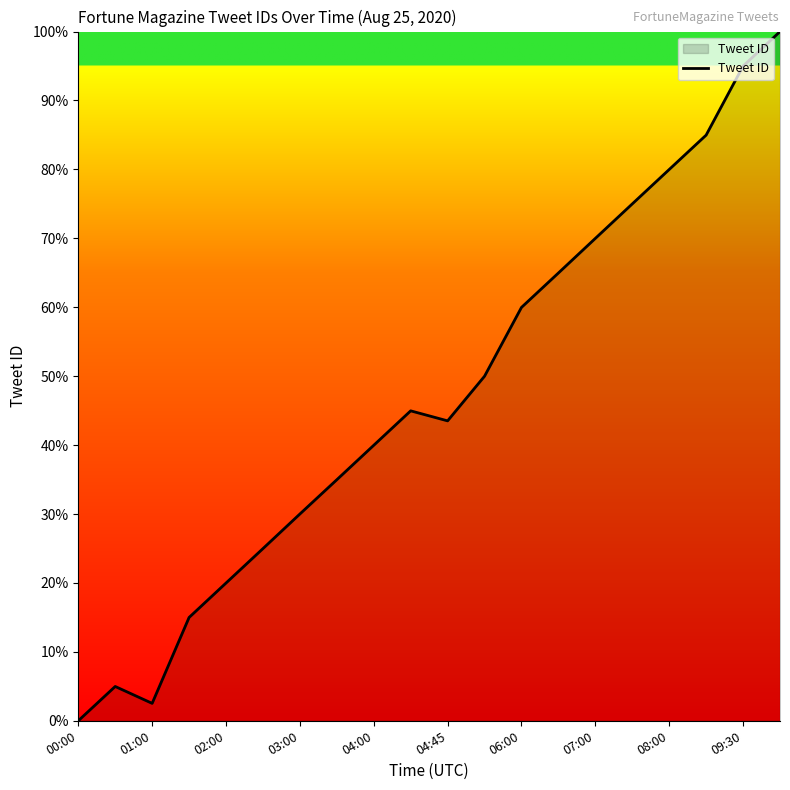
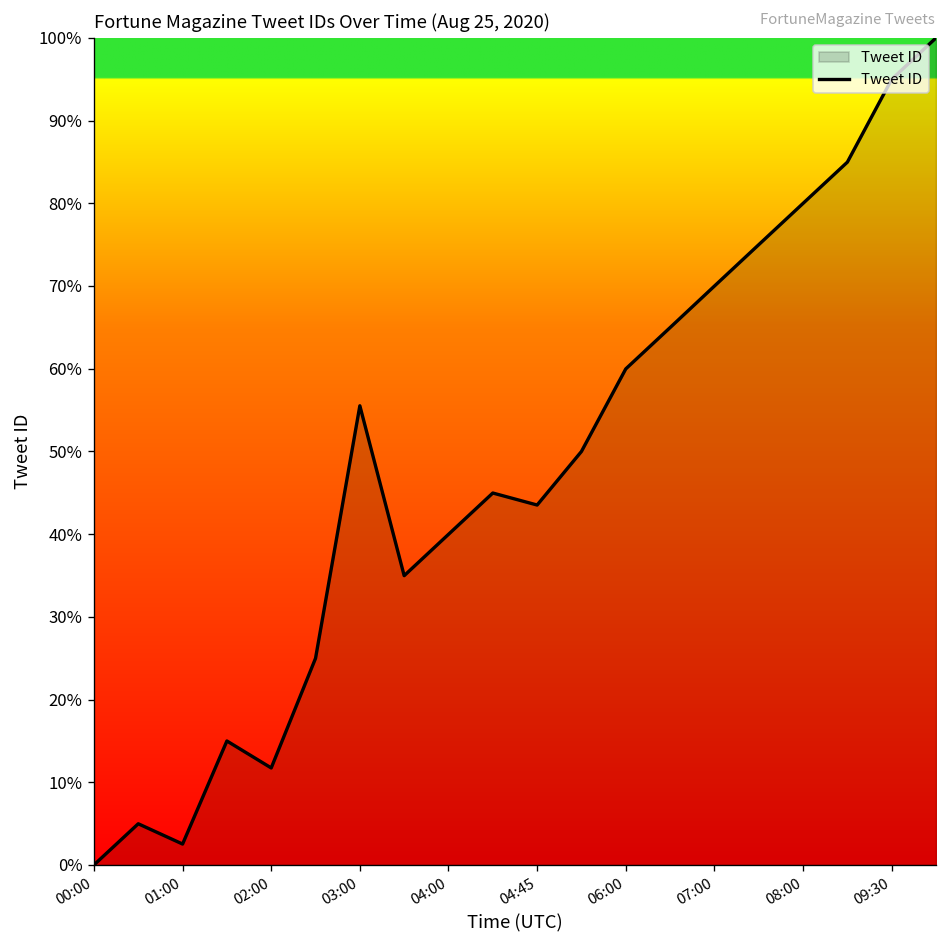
02:00: 20% -> 12%
03:00: 30% -> 56%
